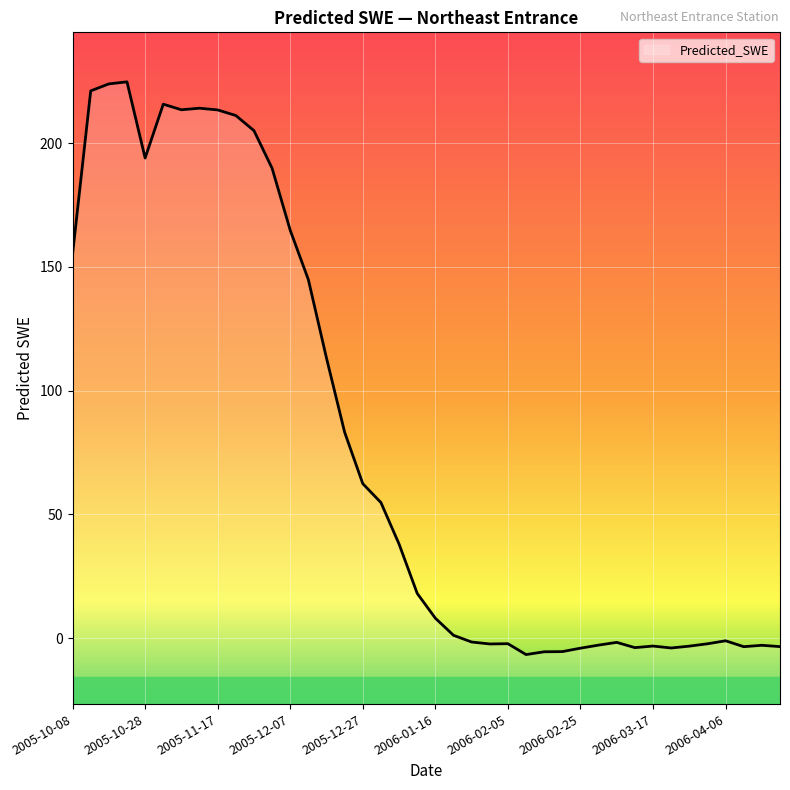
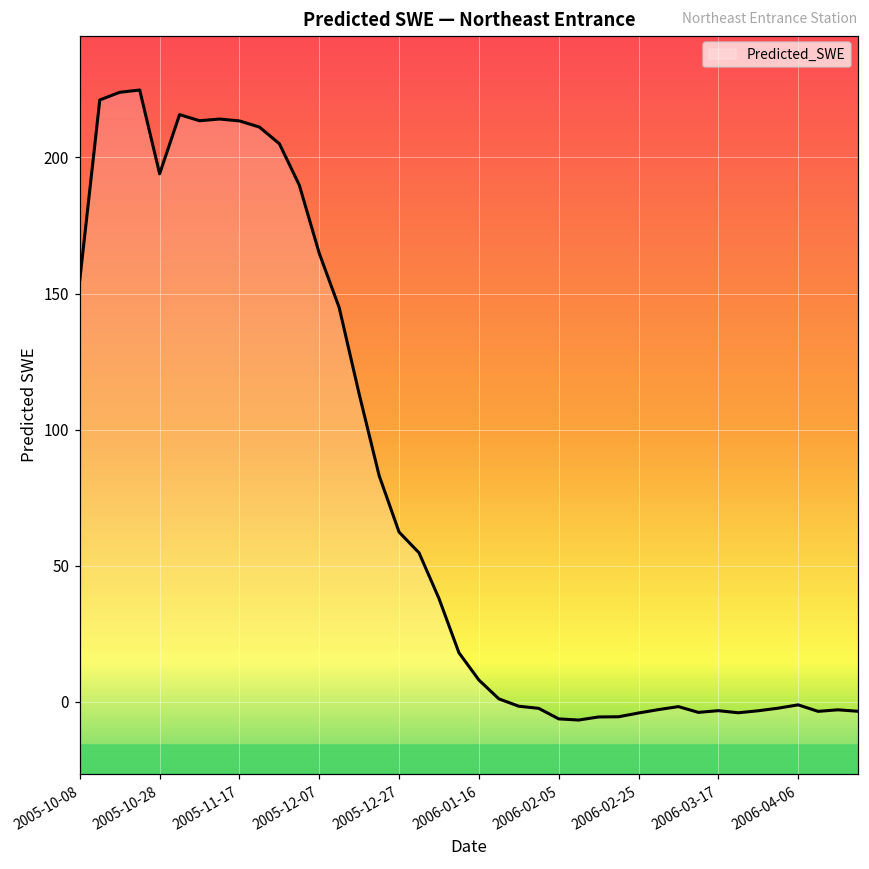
2006-02-05: -2 -> -6
